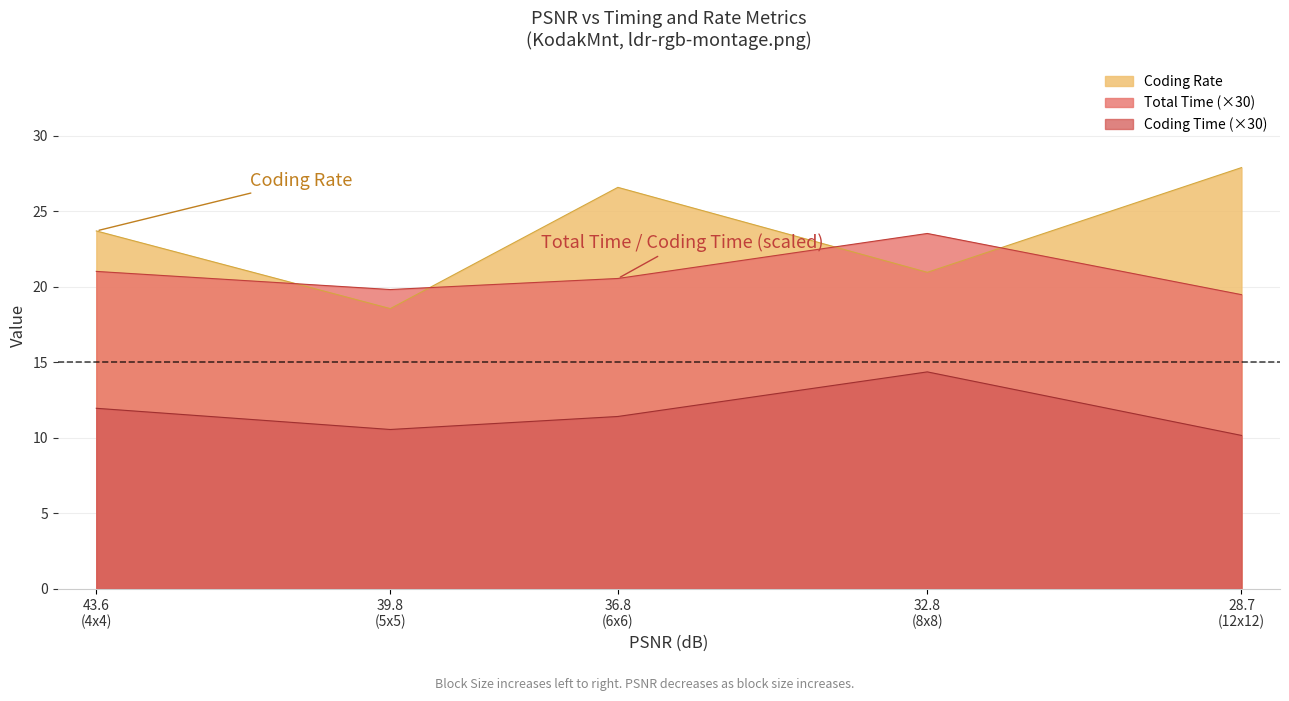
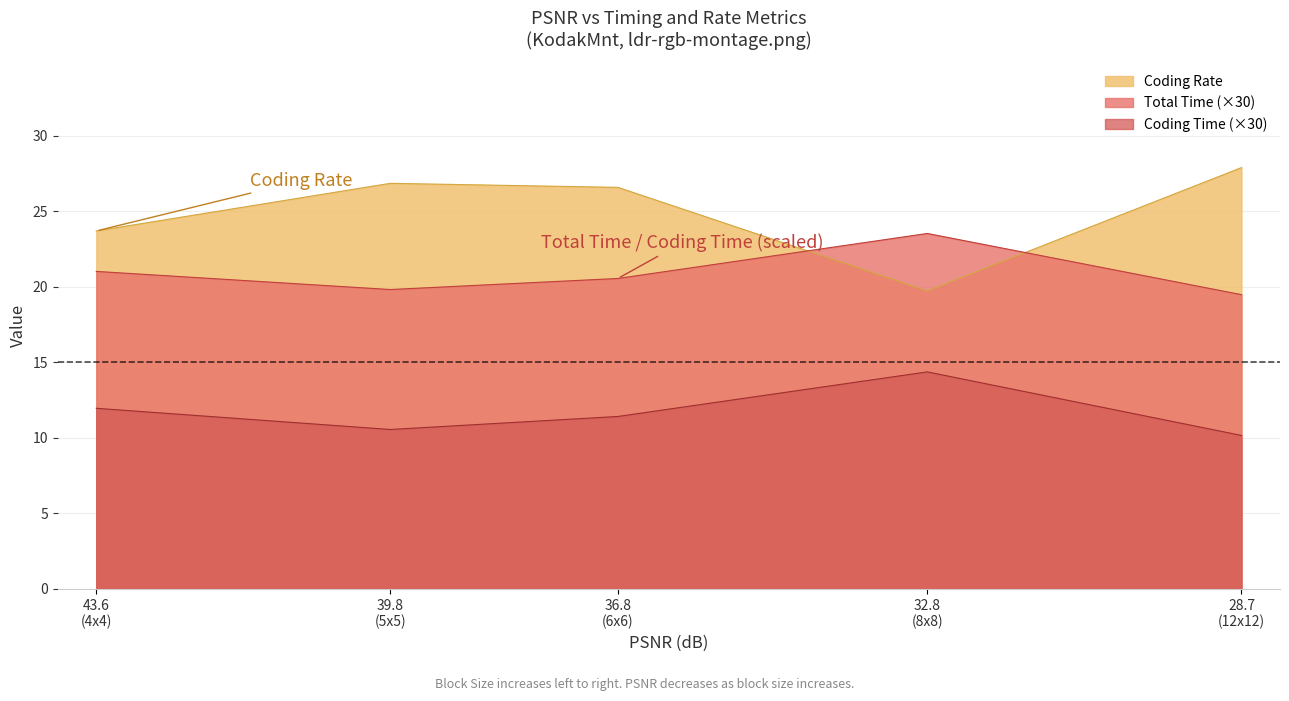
Coding Rate, 39.8 (5x5): 18.6 -> 26.8
Coding Rate, 32.8 (8x8): 21.0 -> 19.7
